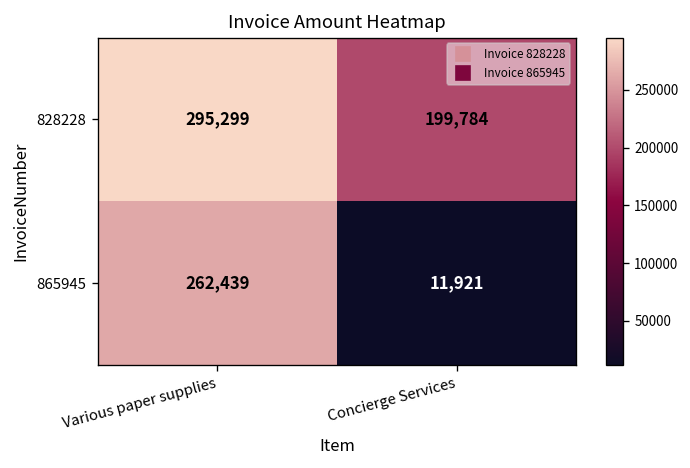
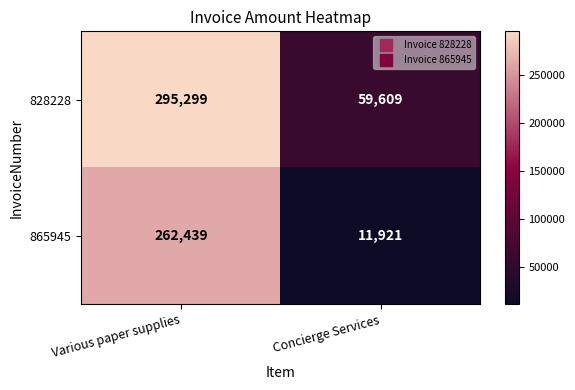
828228, Concierge Services: 199,784 -> 59,609
